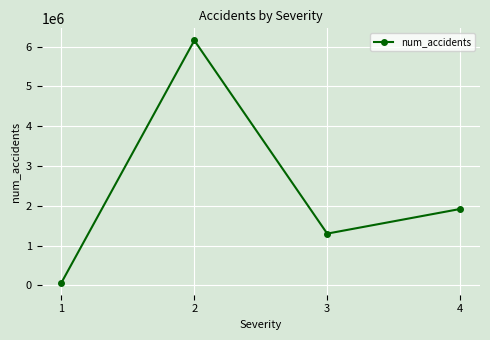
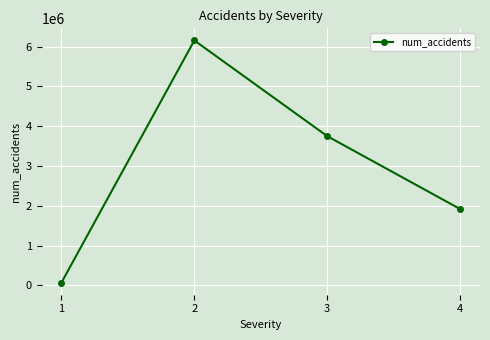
3: 1300000 -> 3800000
